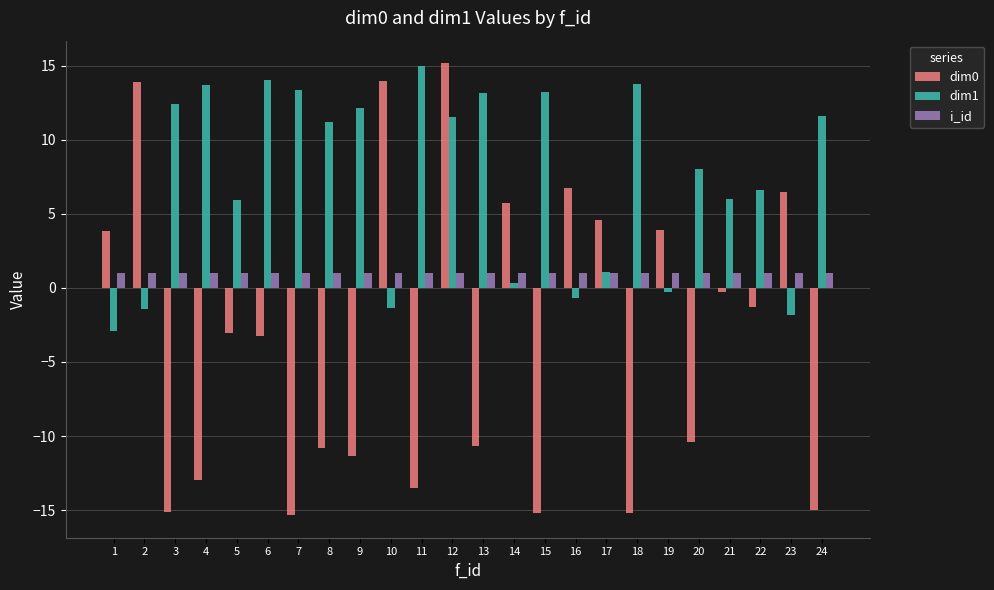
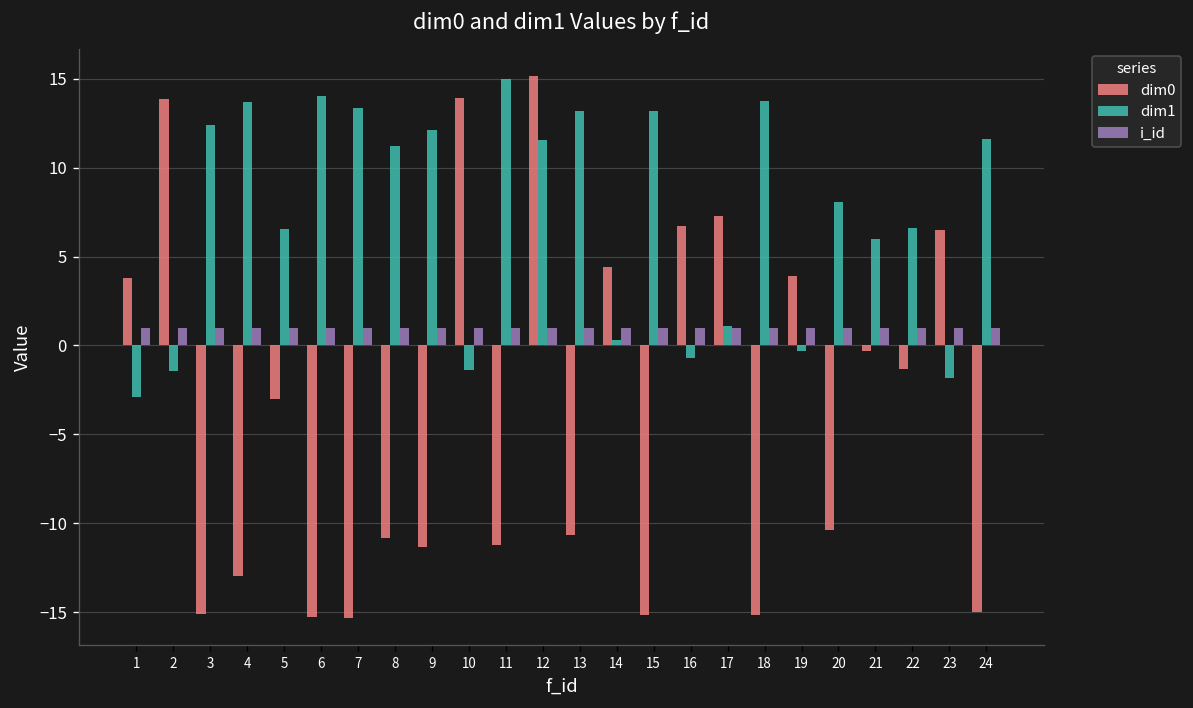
dim1, 5: 5.9 -> 6.6
dim0, 6: -3.2 -> -15.3
dim0, 11: -13.5 -> -11.2
dim0, 14: 5.8 -> 4.4
dim0, 17: 4.6 -> 7.3
